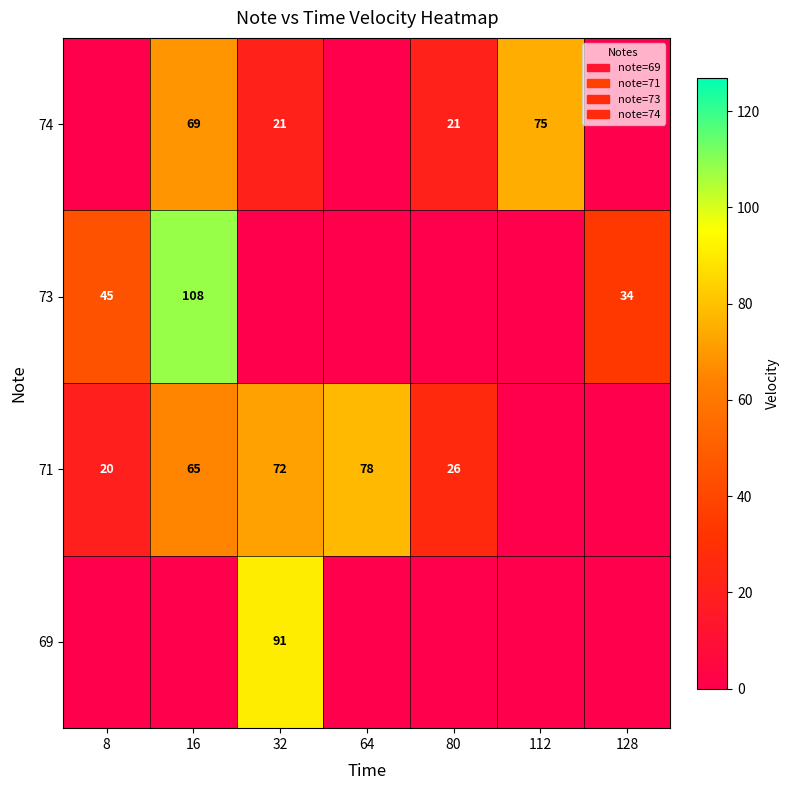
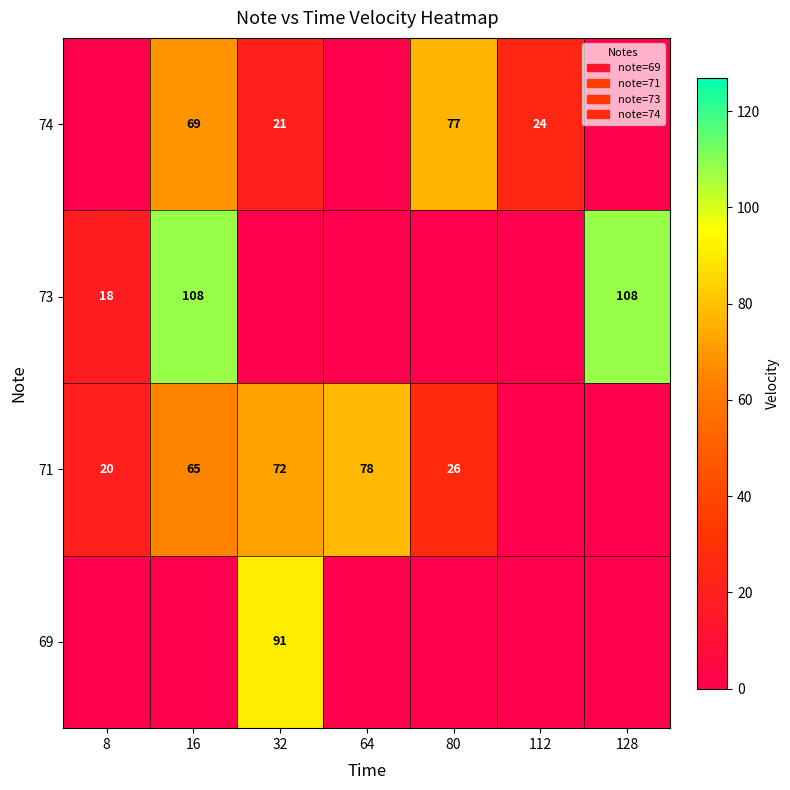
74, 80: 21 -> 77
74, 112: 75 -> 24
73, 8: 45 -> 18
73, 128: 34 -> 108
